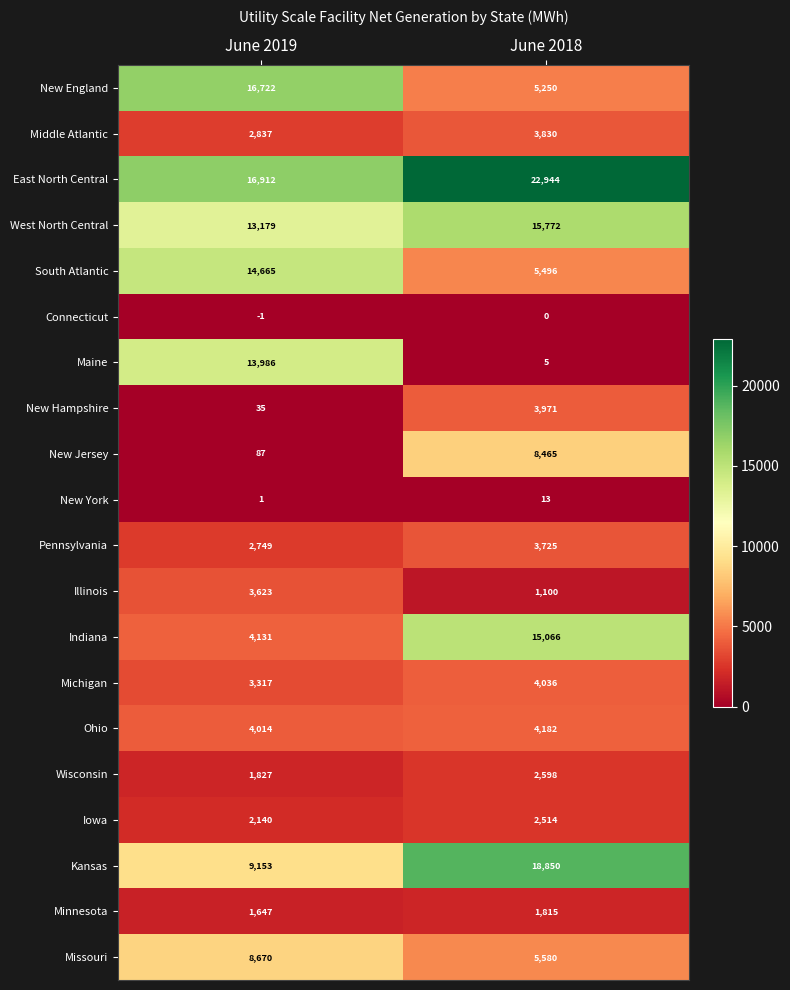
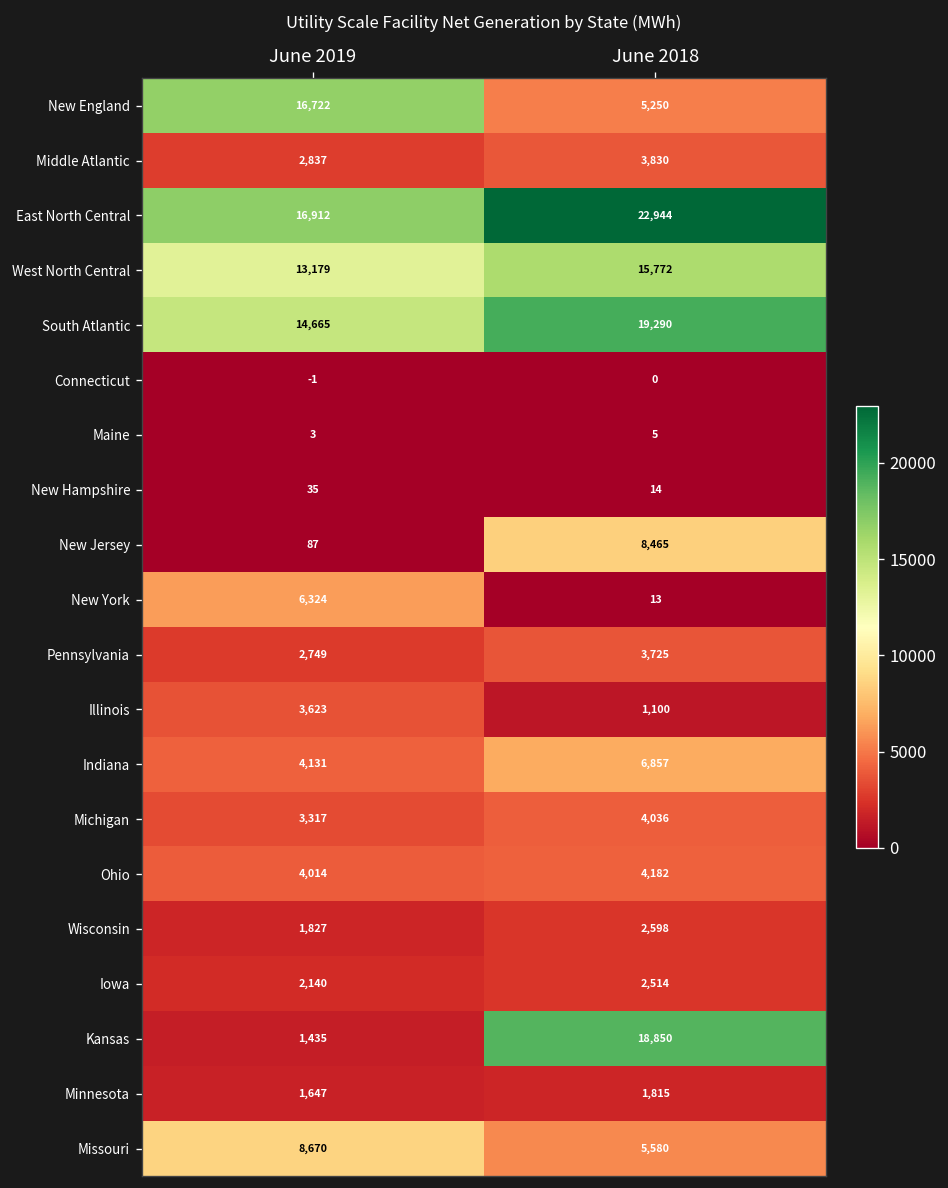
South Atlantic, June 2018: 5,496 -> 19,290
Maine, June 2019: 13,986 -> 3
New Hampshire, June 2018: 3,971 -> 14
New York, June 2019: 1 -> 6,324
Indiana, June 2018: 15,066 -> 6,857
Kansas, June 2019: 9,153 -> 1,435
